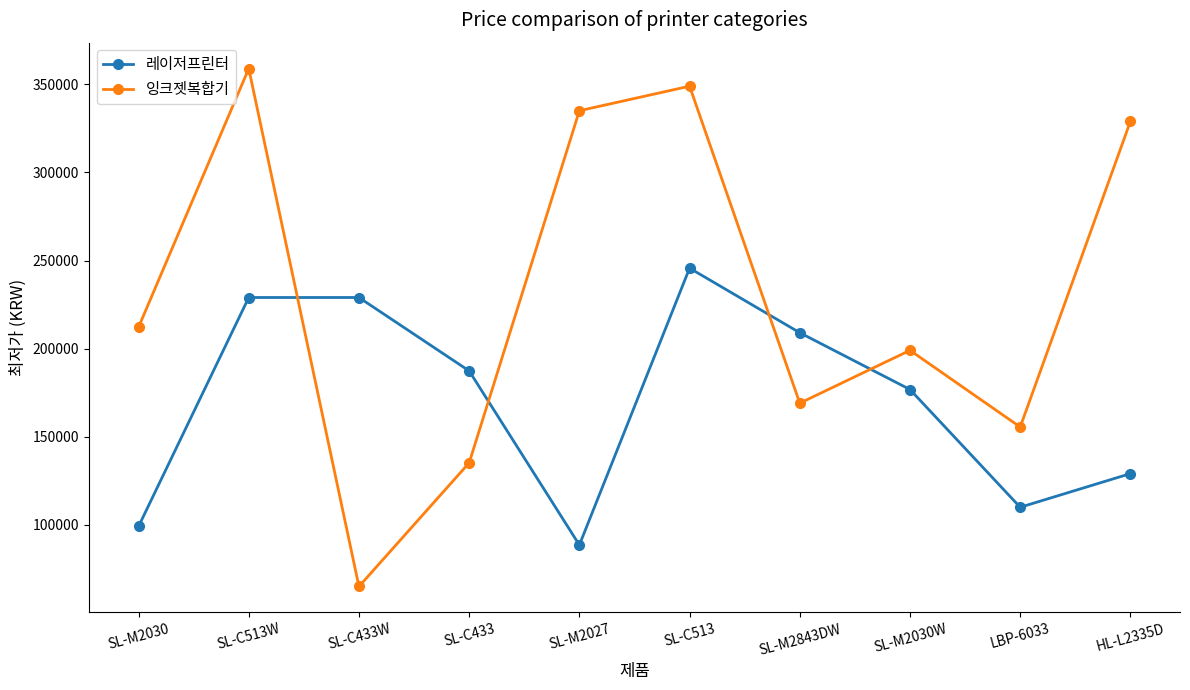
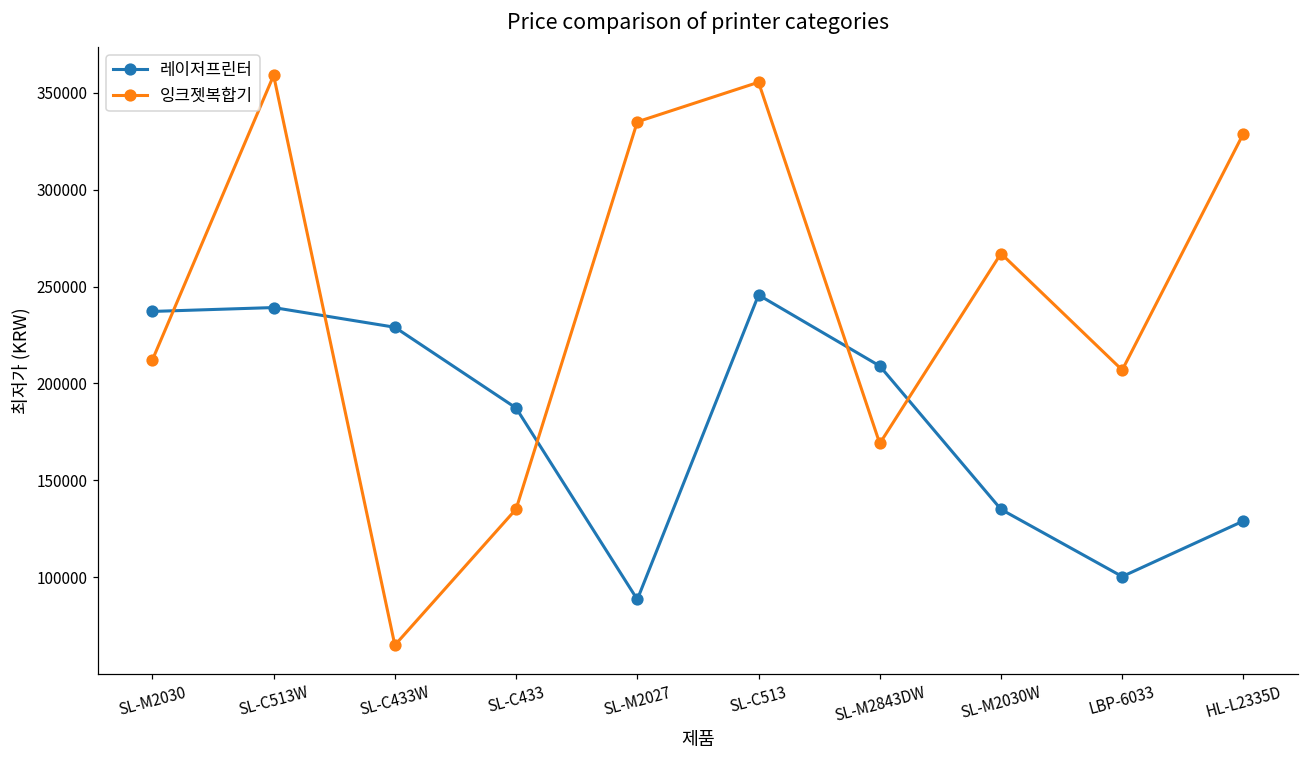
레이저프린터, SL-M2030: 99000 -> 237000
레이저프린터, SL-C513W: 229000 -> 239000
잉크젯복합기, SL-C513: 349000 -> 355000
레이저프린터, SL-M2030W: 177000 -> 135000
잉크젯복합기, SL-M2030W: 199000 -> 267000
레이저프린터, LBP-6033: 110000 -> 100000
잉크젯복합기, LBP-6033: 155000 -> 207000
